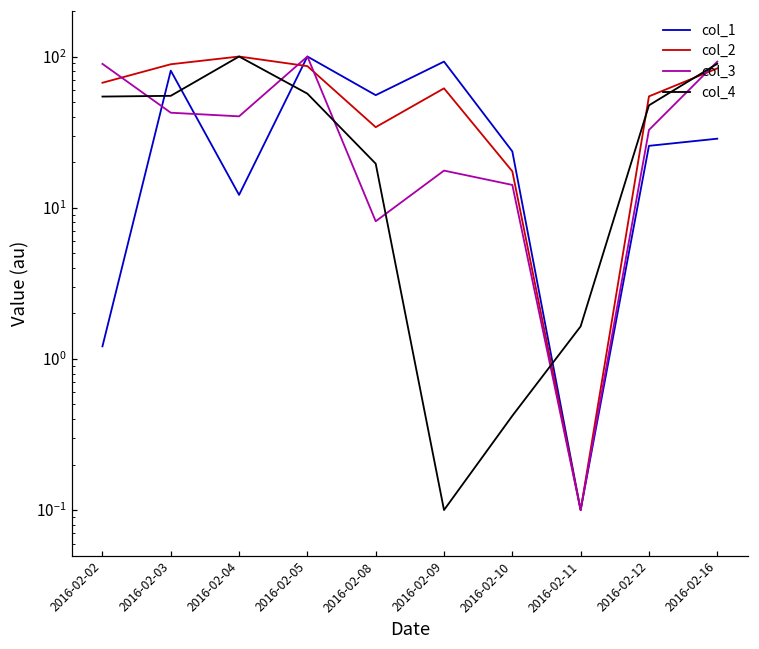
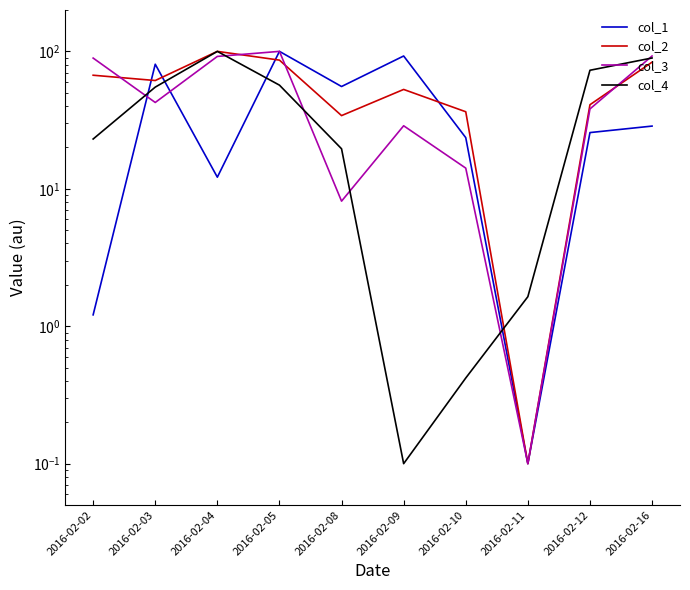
col_4, 2016-02-02: 54 -> 23
col_2, 2016-02-03: 90 -> 60
col_3, 2016-02-04: 40 -> 90
col_2, 2016-02-09: 60 -> 53
col_3, 2016-02-09: 18 -> 29
col_2, 2016-02-10: 17 -> 36
col_2, 2016-02-12: 54 -> 41
col_3, 2016-02-12: 33 -> 38
col_4, 2016-02-12: 48 -> 70
